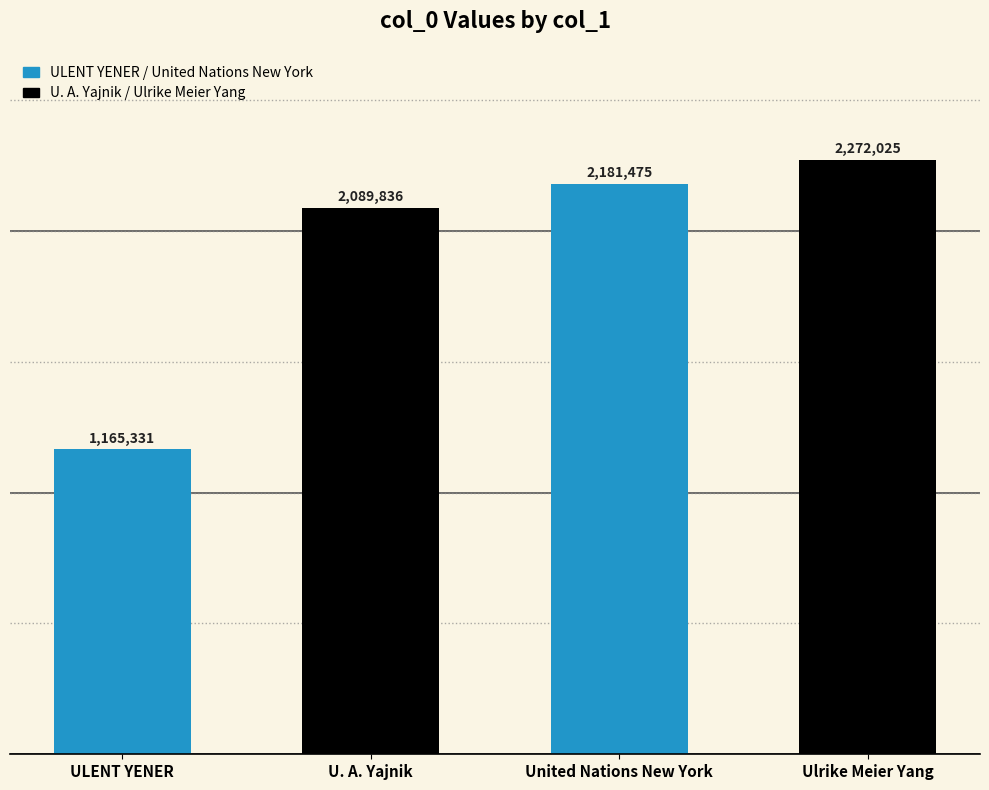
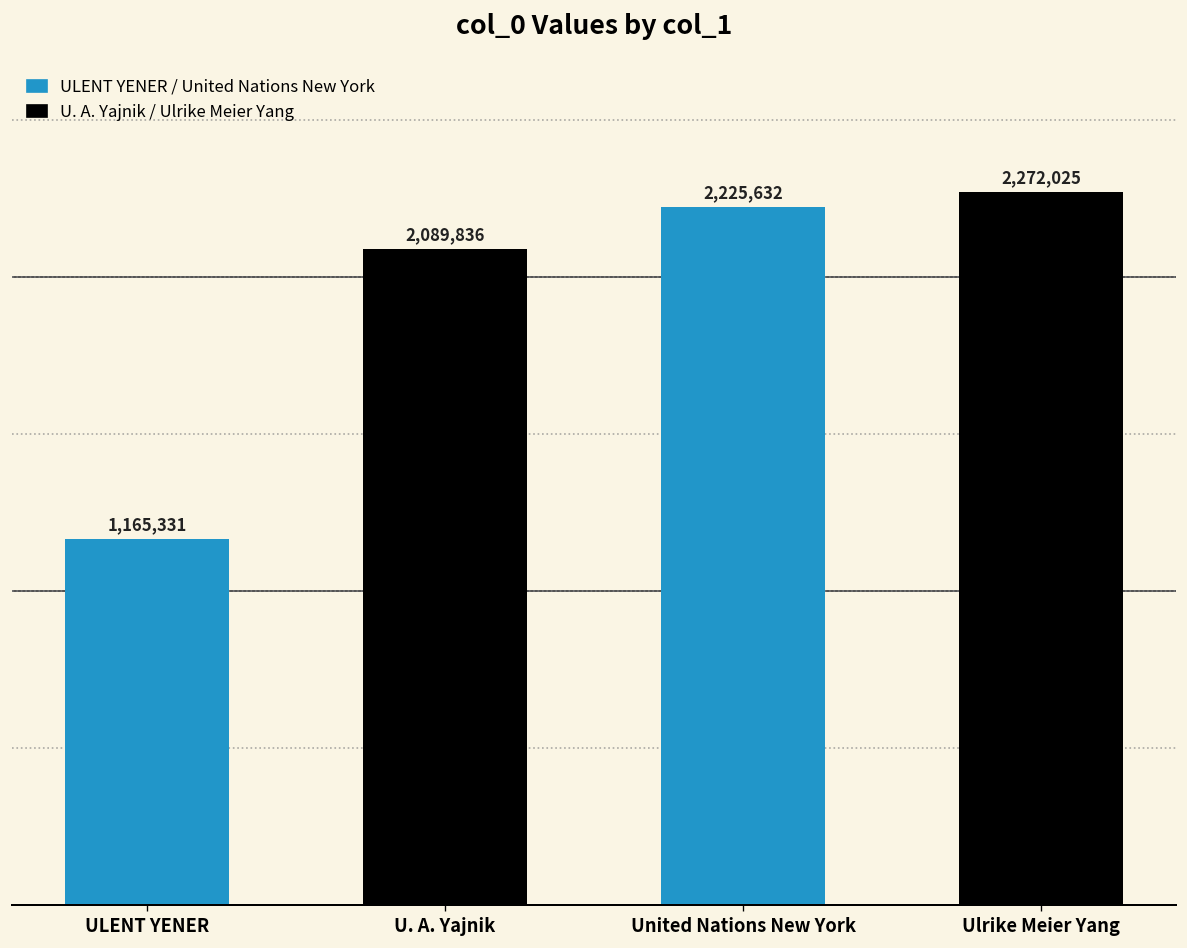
United Nations New York: 2,181,475 -> 2,225,632
